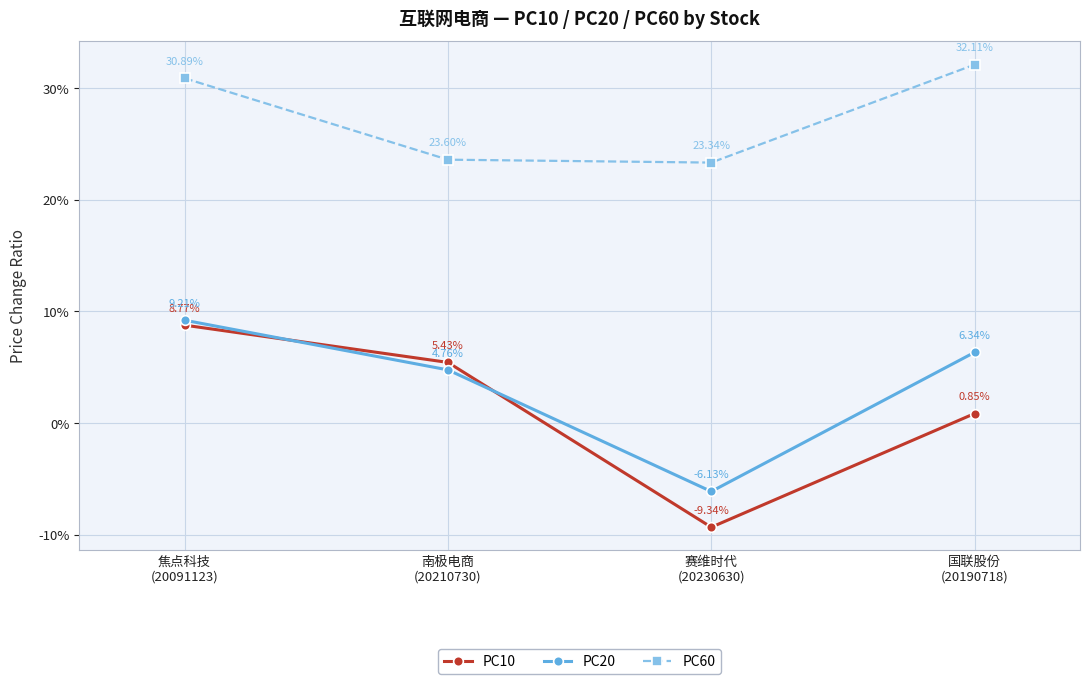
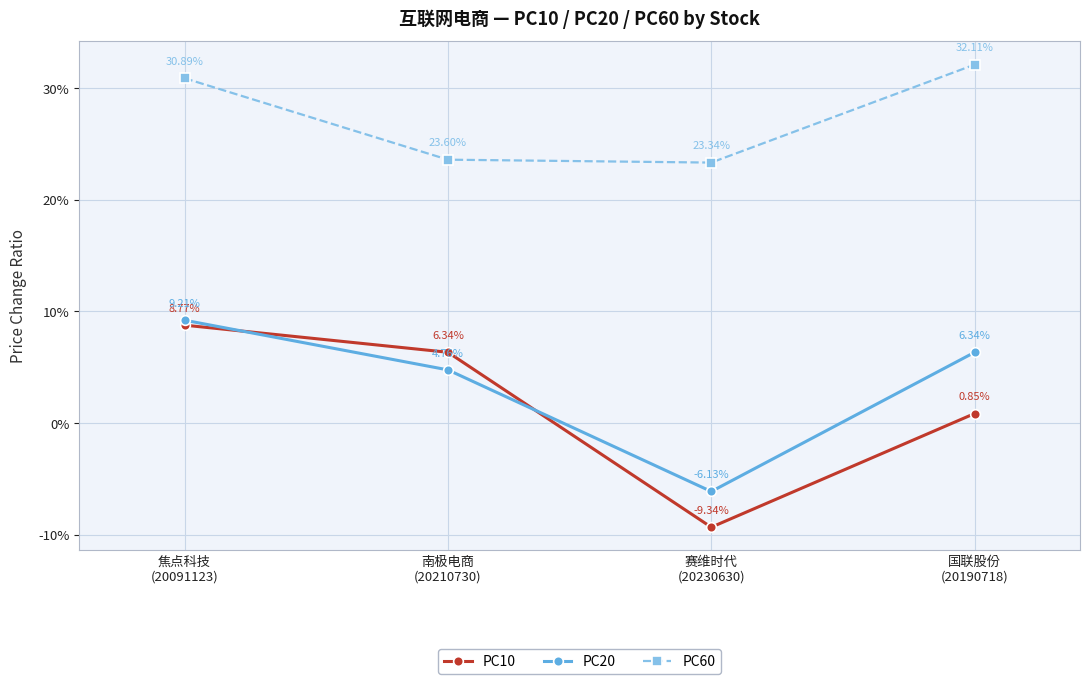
PC10, 南极电商 (20210730): 5.43% -> 6.34%
